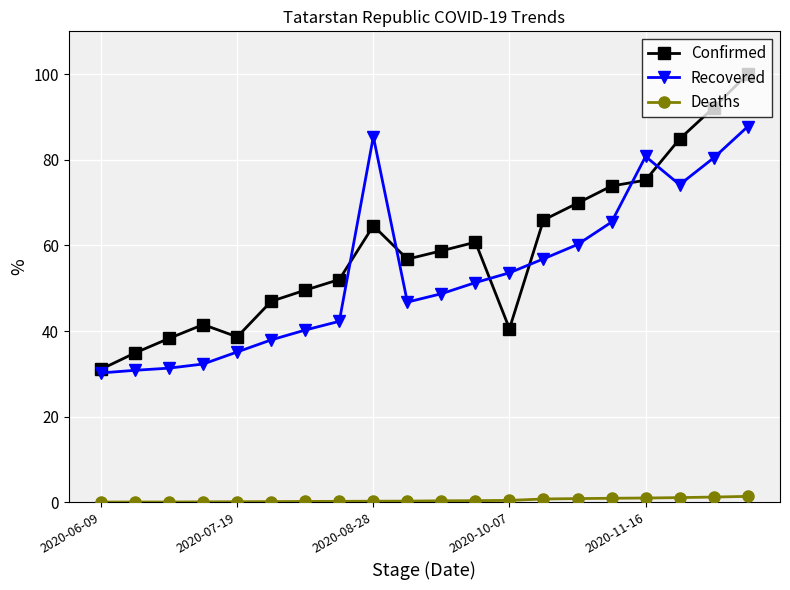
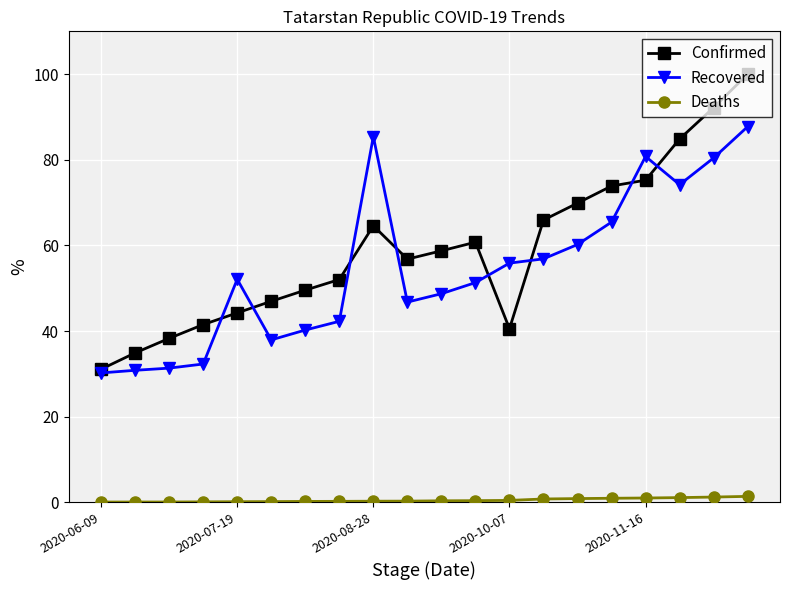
Confirmed, 2020-07-19: 39 -> 44
Recovered, 2020-07-19: 35 -> 52
Recovered, 2020-10-07: 54 -> 56
